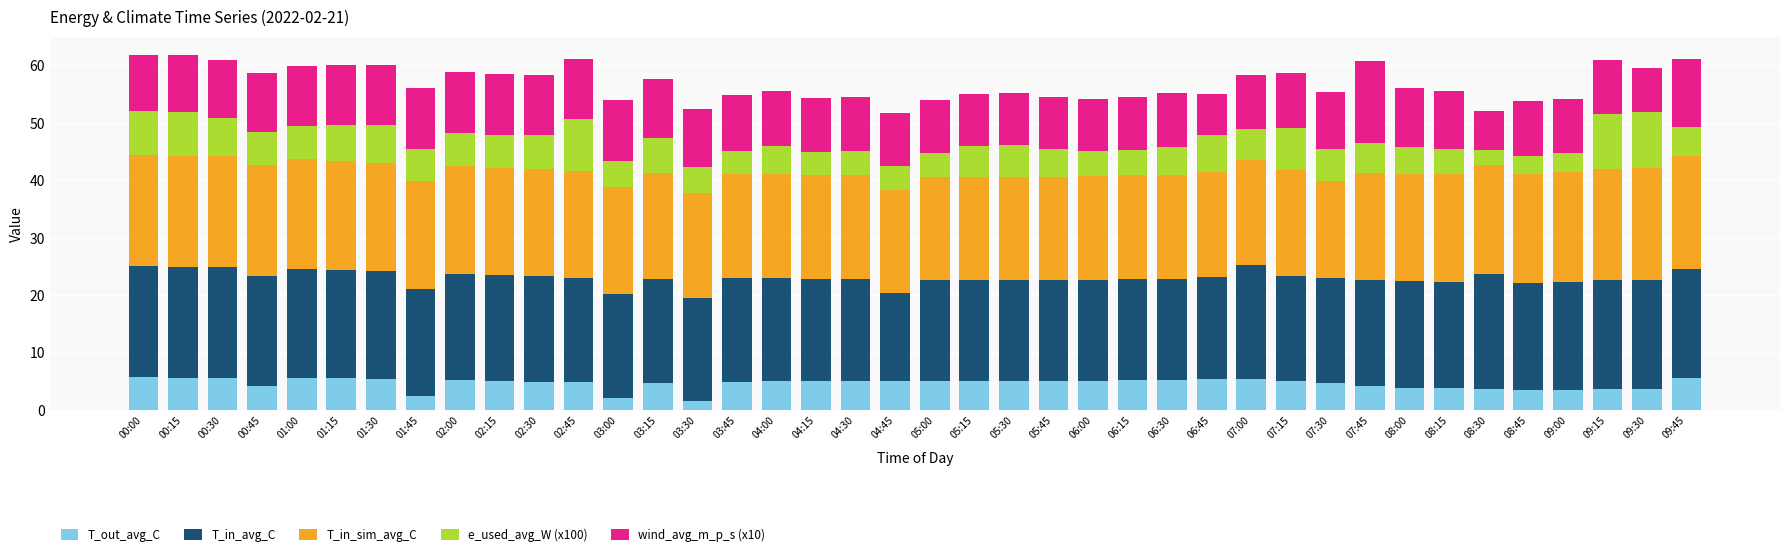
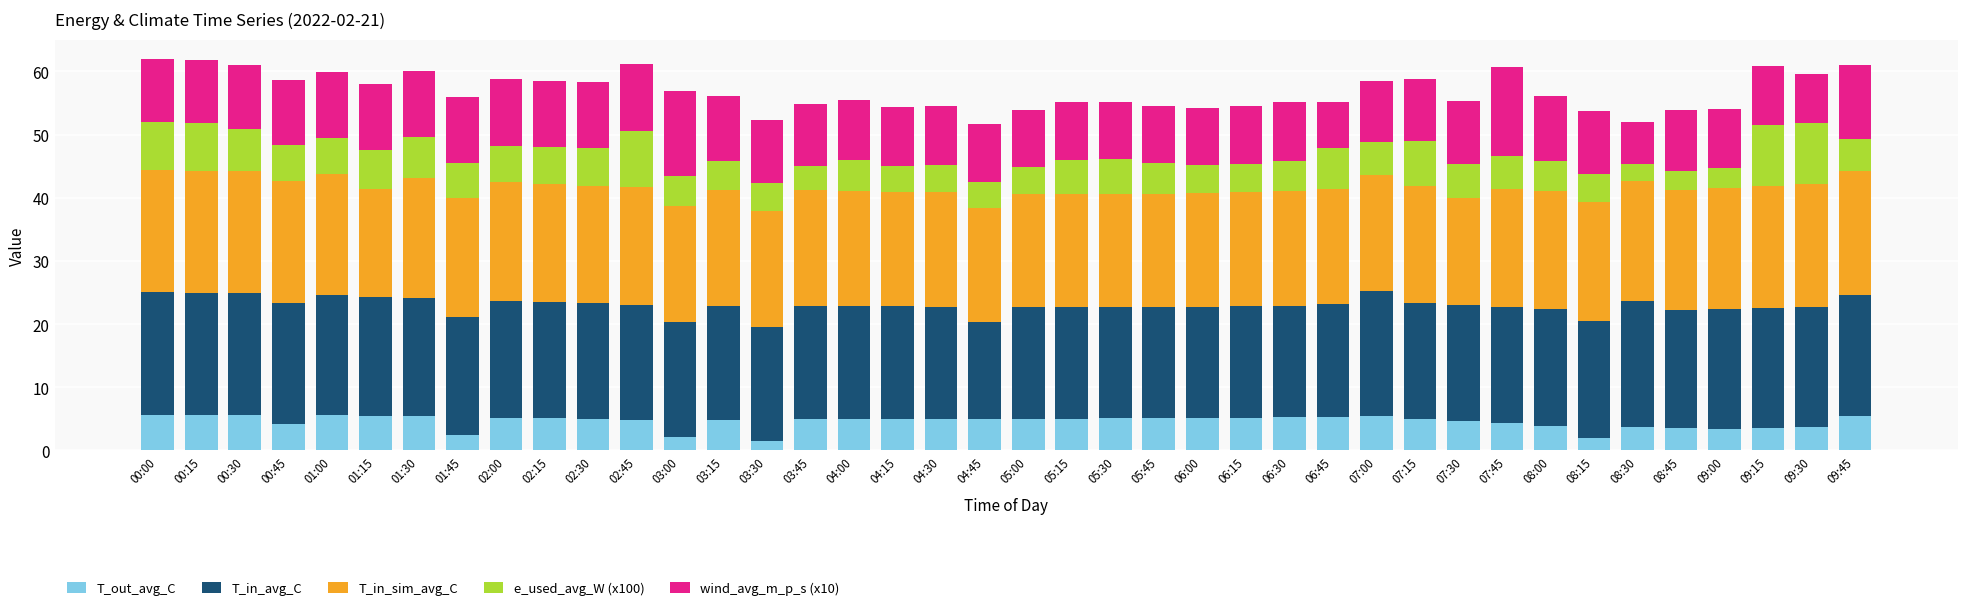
T_in_sim_avg_C, 01:15: 19 -> 17
wind_avg_m_p_s (x10), 03:00: 11 -> 13
e_used_avg_W (x100), 03:15: 6 -> 5
T_out_avg_C, 08:15: 4 -> 2
